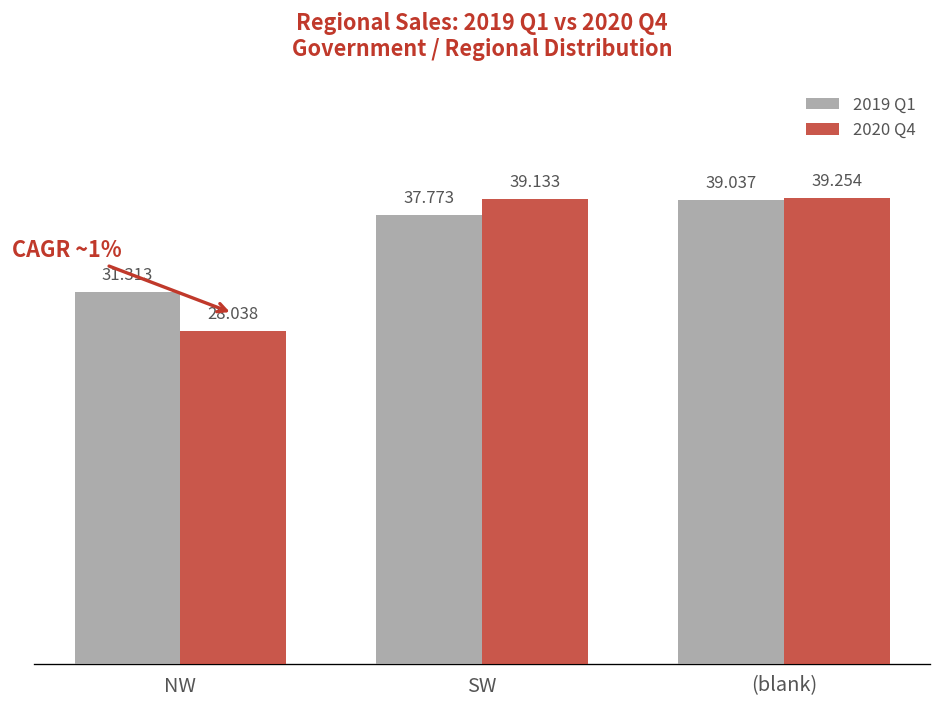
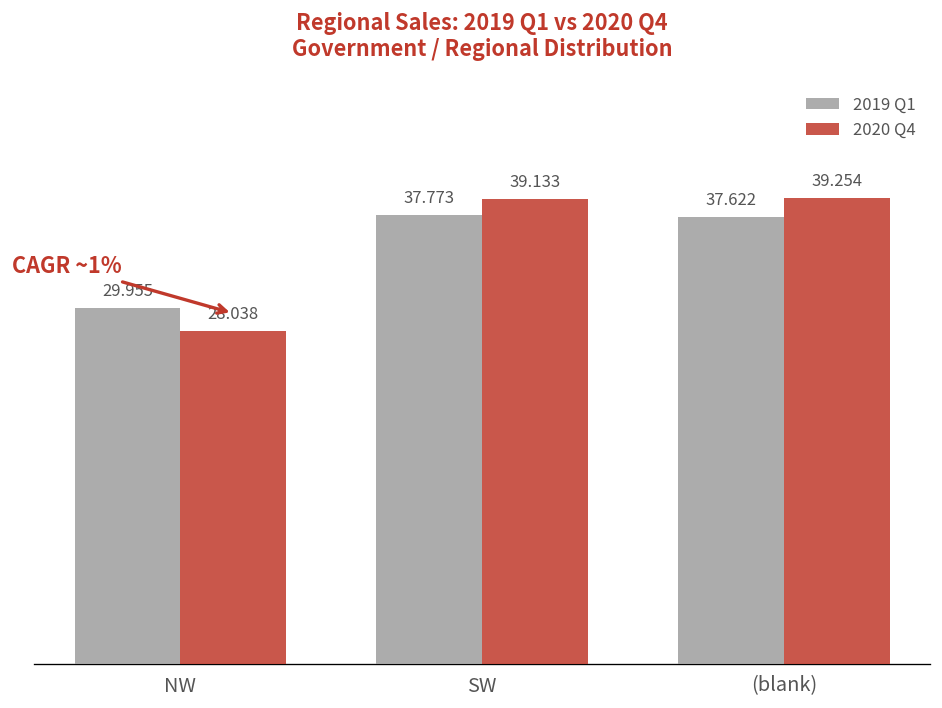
2019 Q1, NW: 31.313 -> 29.955
2019 Q1, (blank): 39.037 -> 37.622
